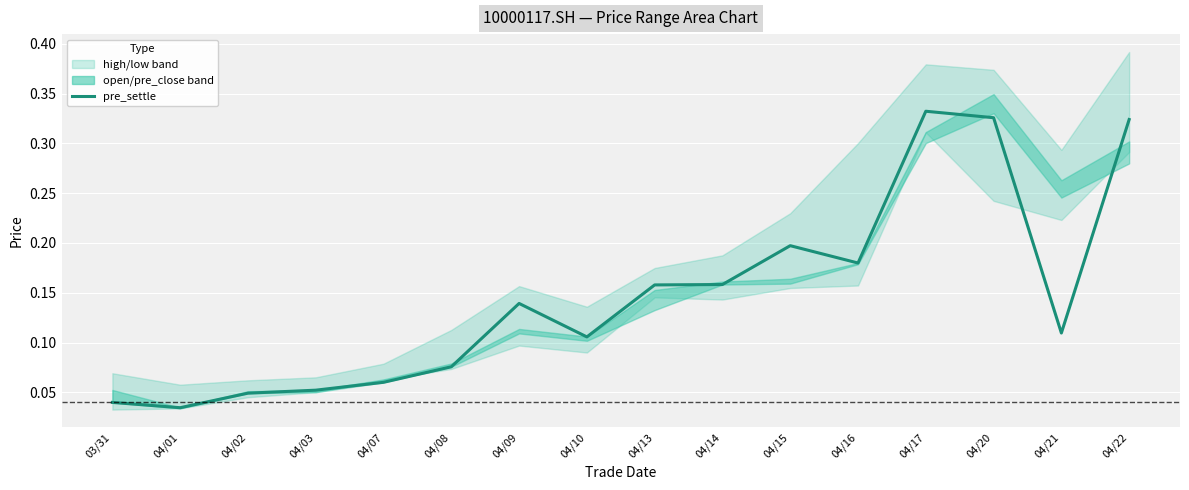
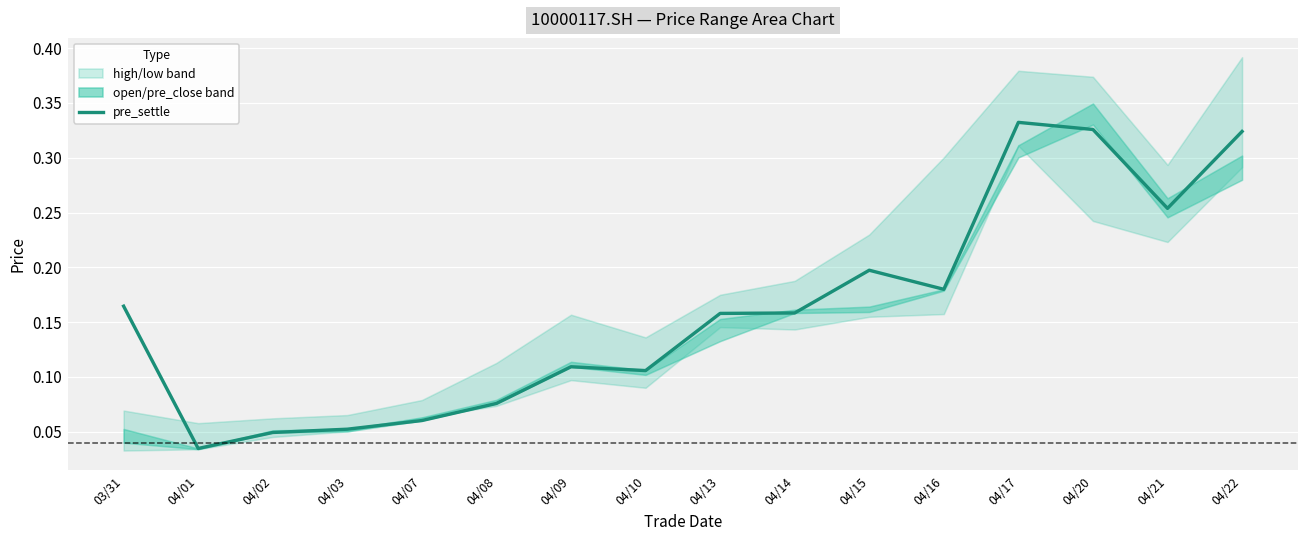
pre_settle, 03/31: 0.04 -> 0.16
pre_settle, 04/09: 0.14 -> 0.11
pre_settle, 04/21: 0.11 -> 0.25
